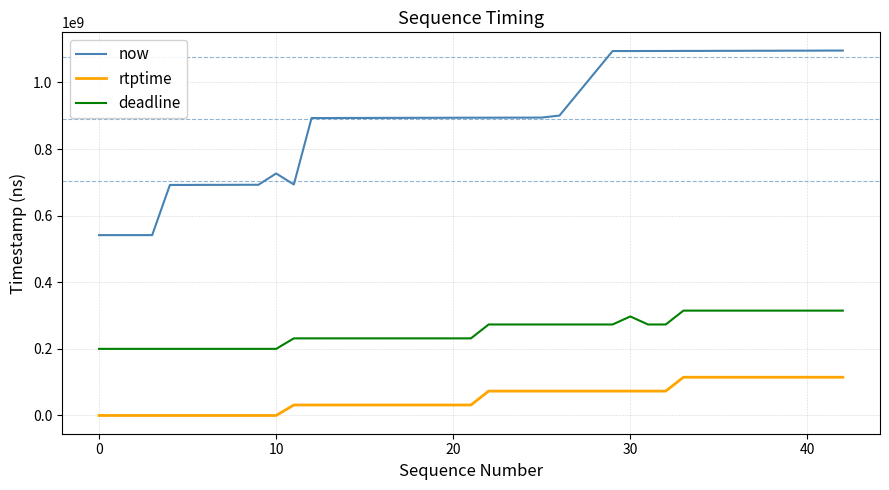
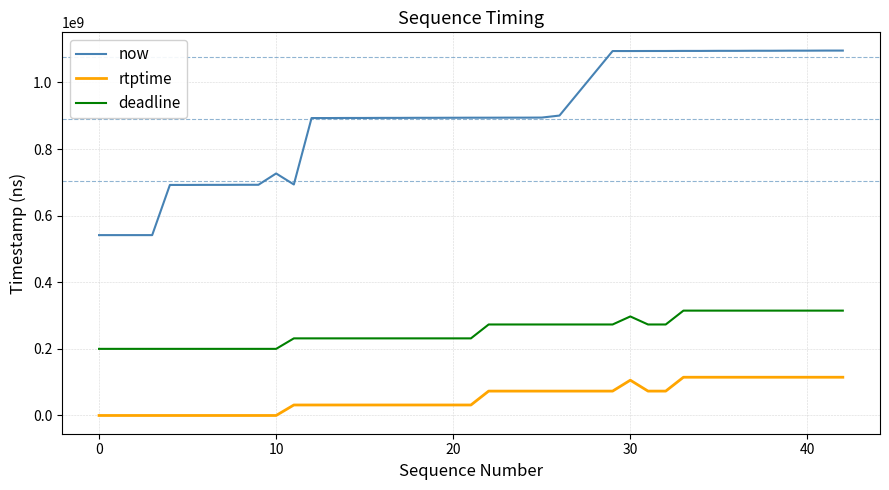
rtptime, 30: 70000000 -> 110000000
